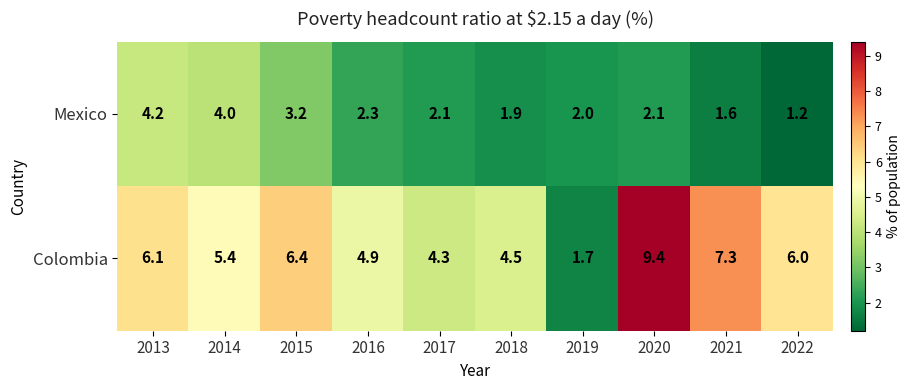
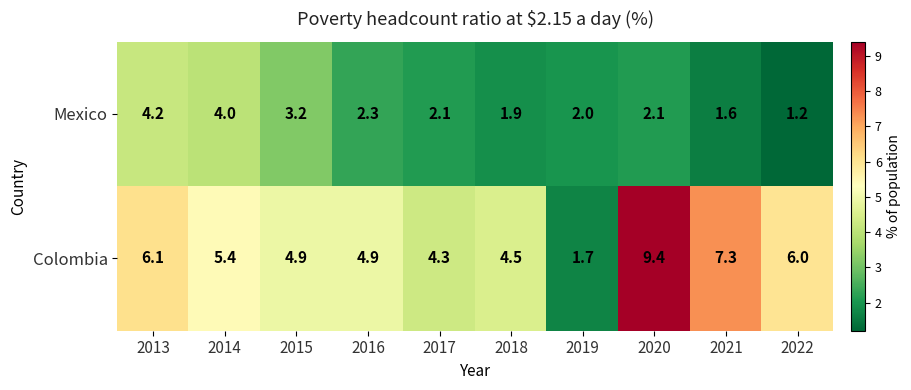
Colombia, 2015: 6.4 -> 4.9
